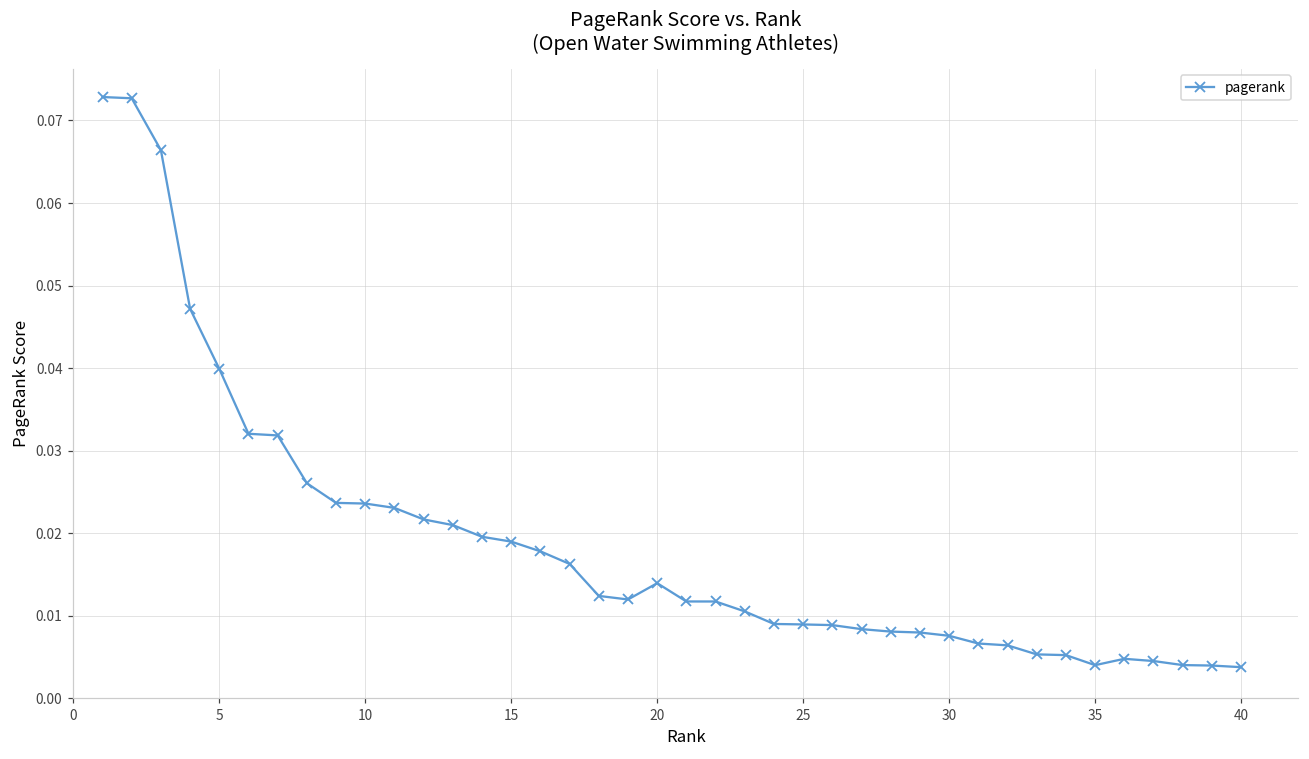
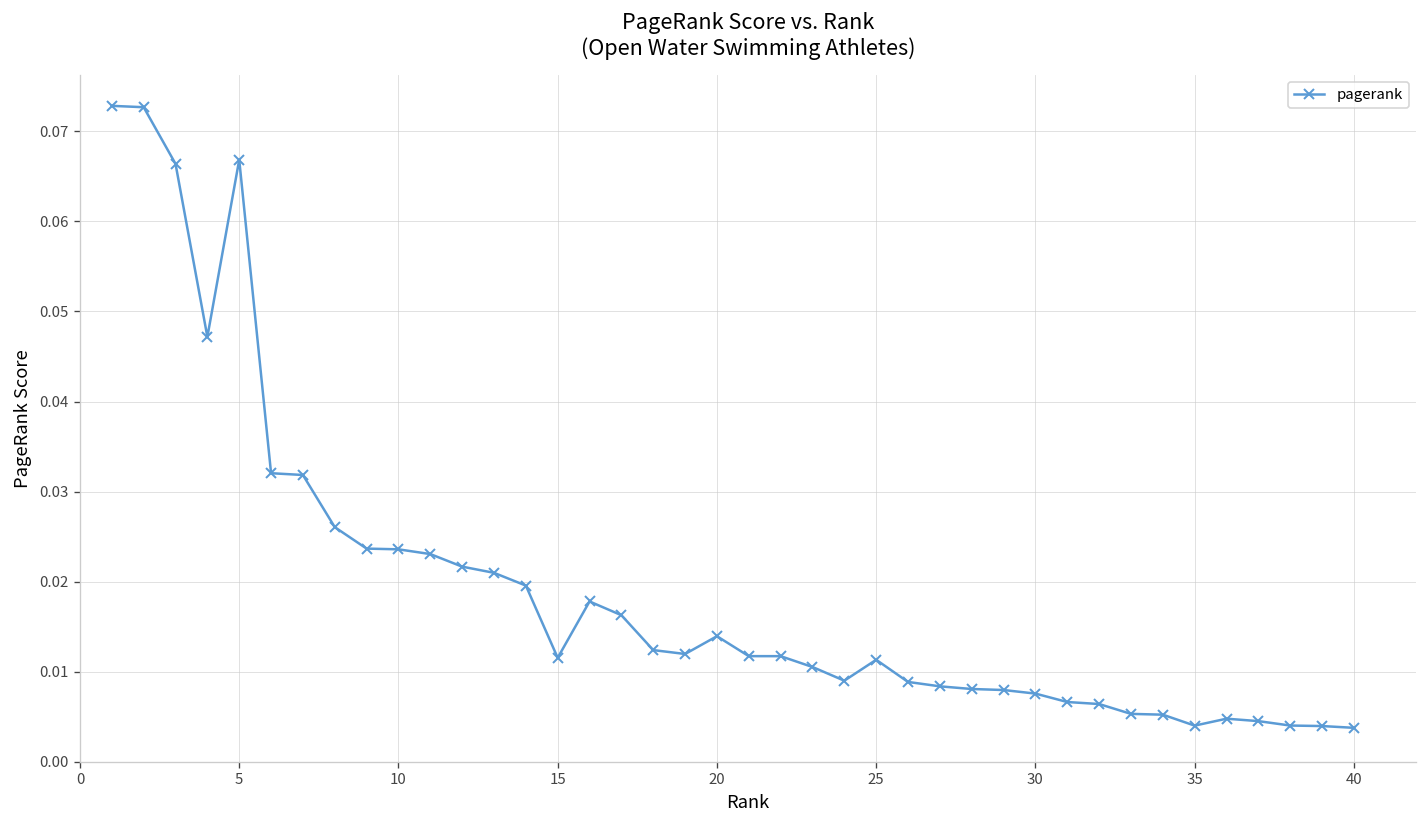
5: 0.040 -> 0.067
15: 0.019 -> 0.012
25: 0.009 -> 0.011
